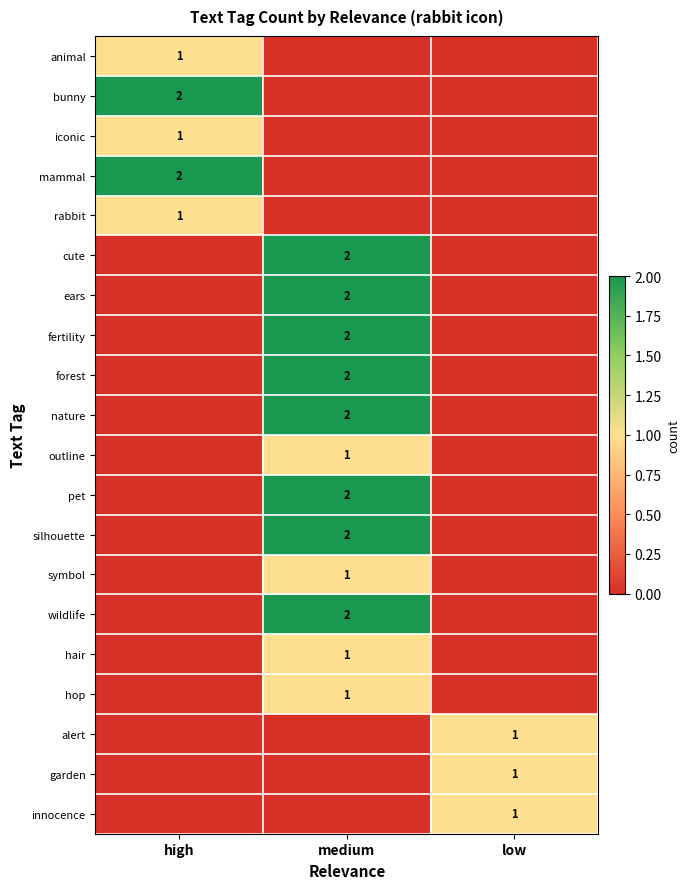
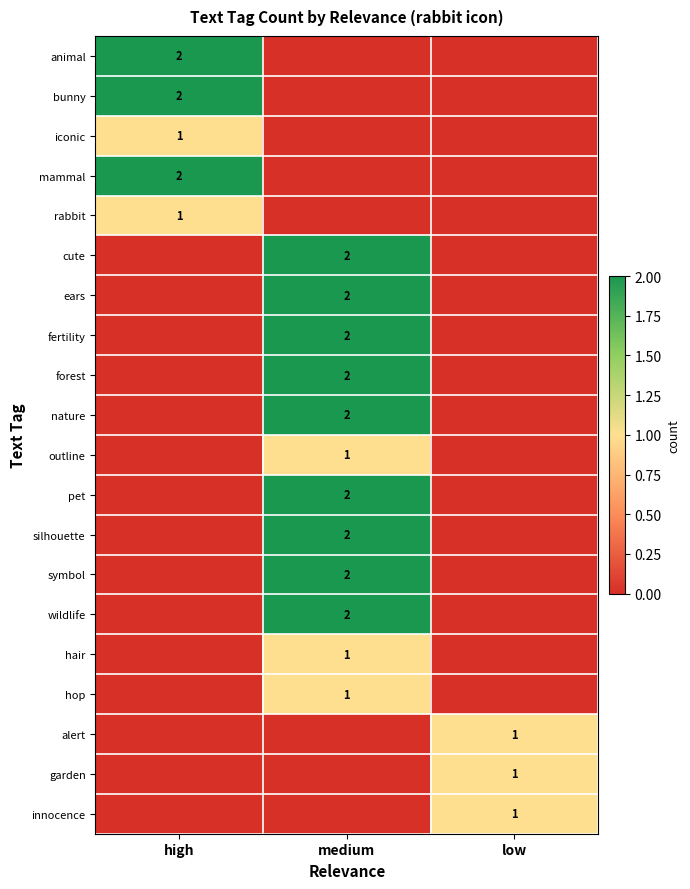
animal, high: 1 -> 2
symbol, medium: 1 -> 2
